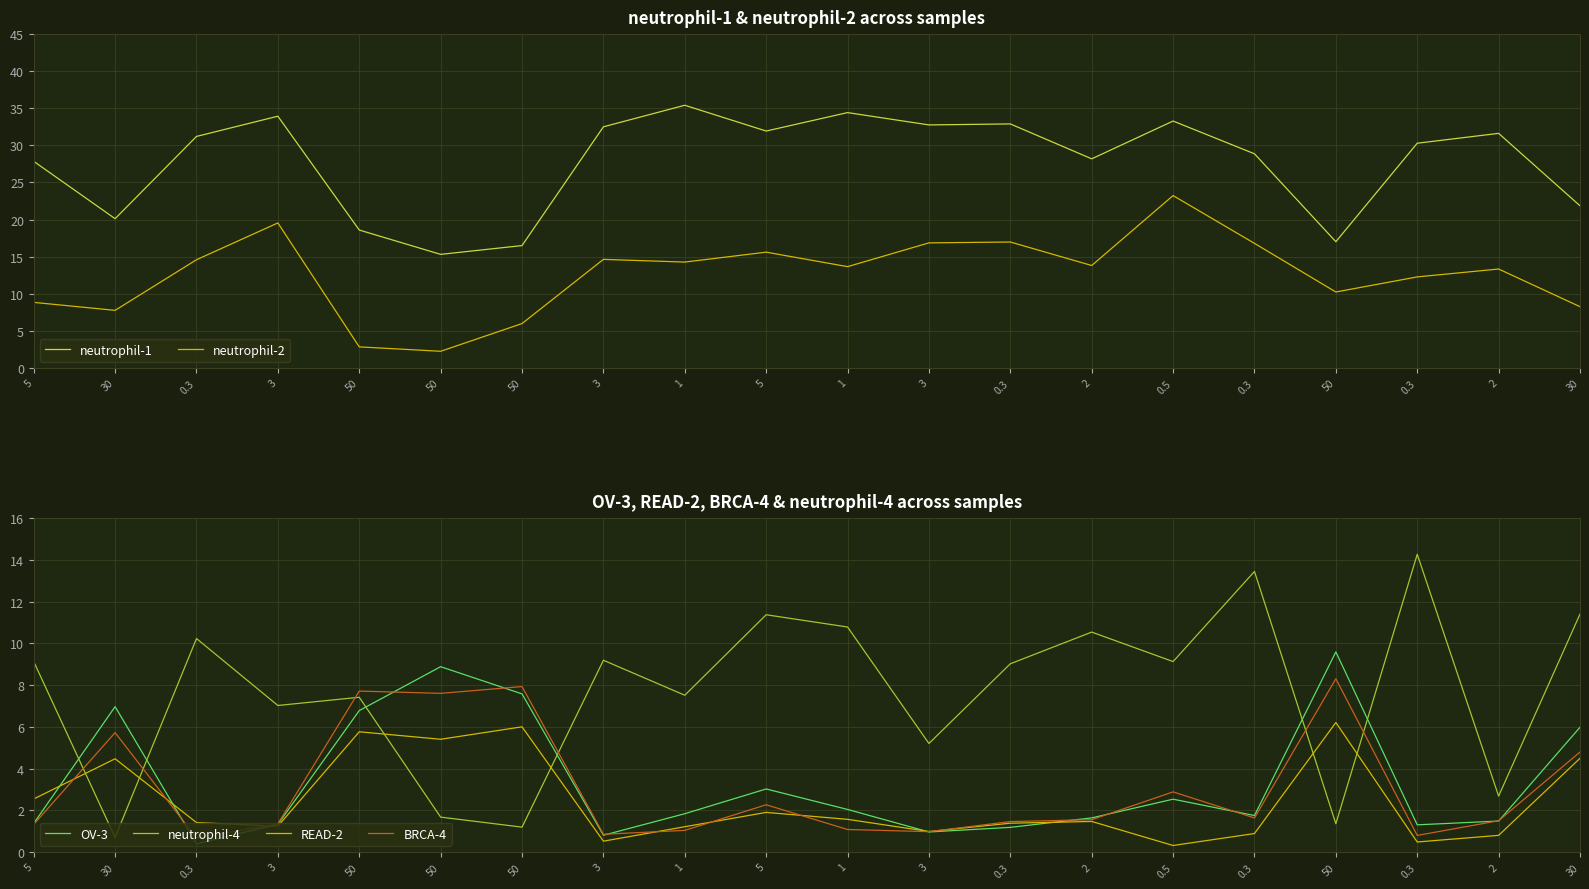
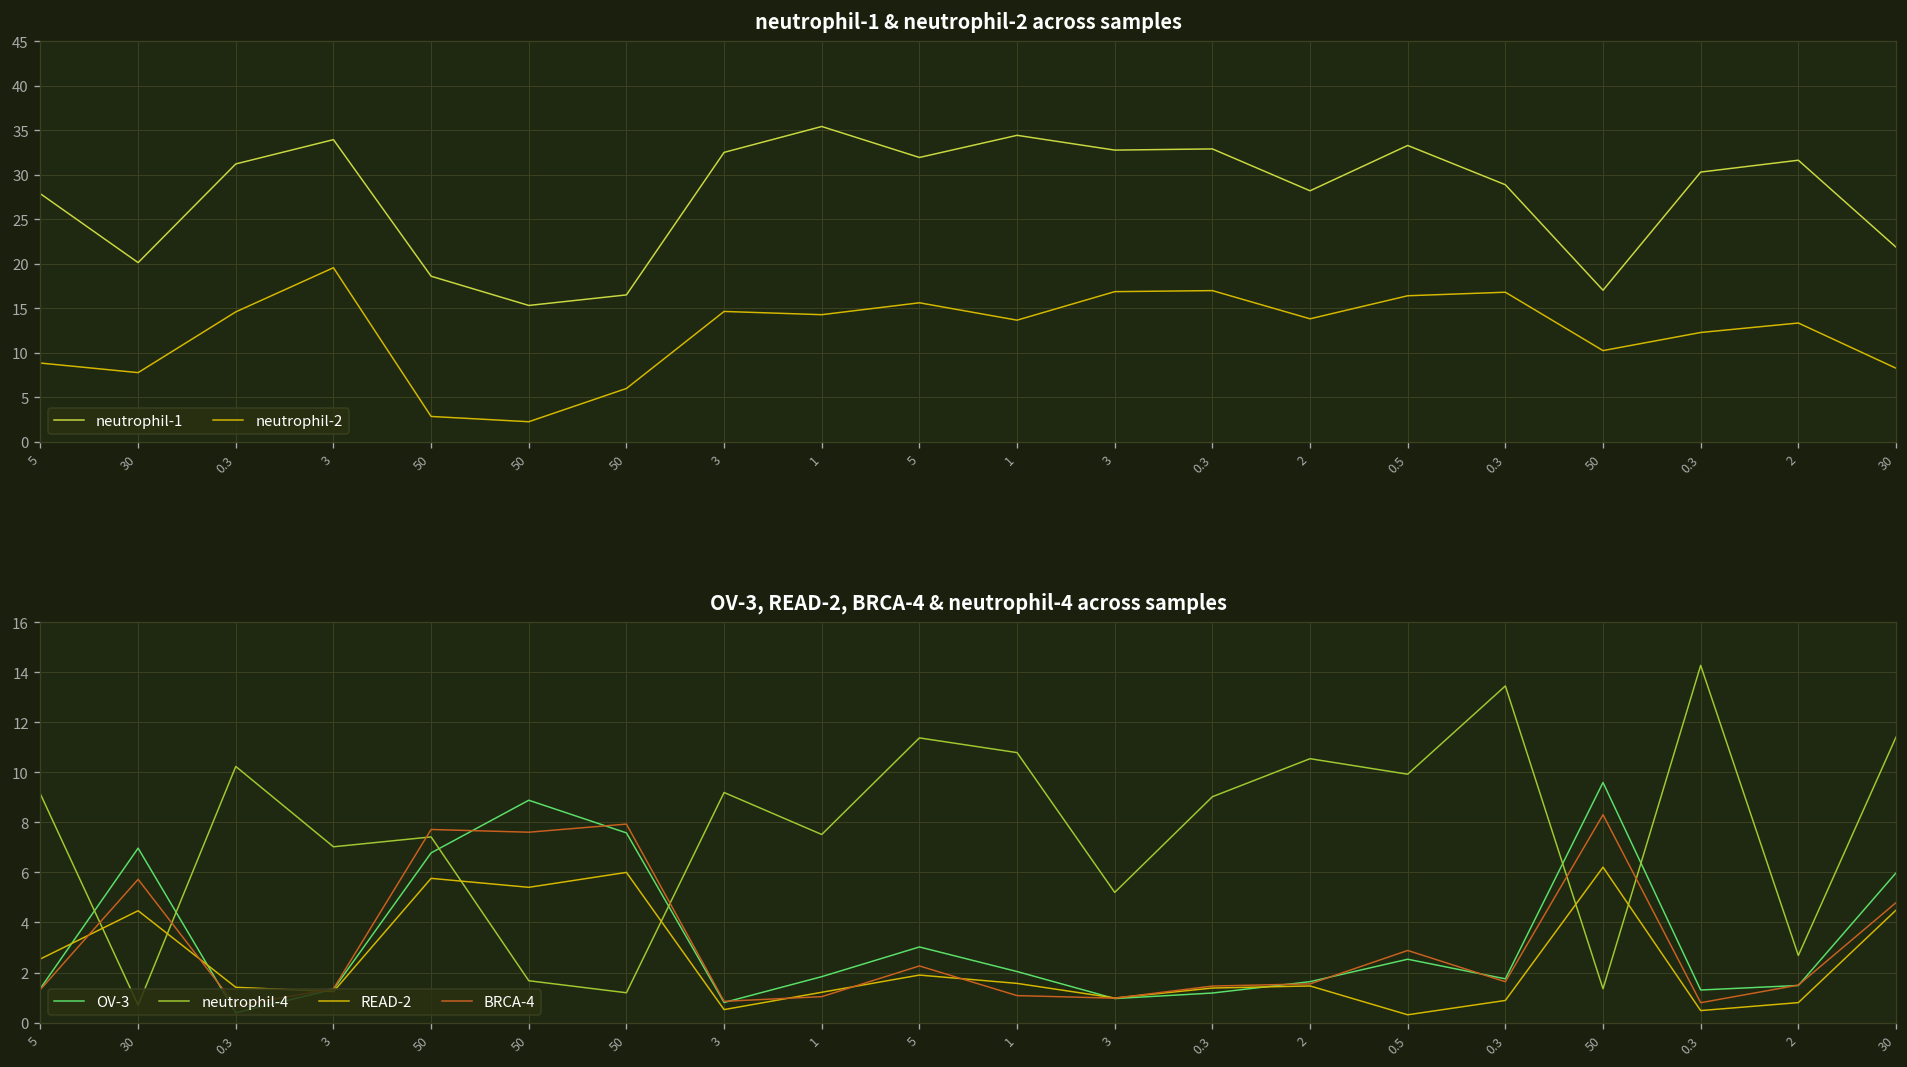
neutrophil-1 & neutrophil-2 across samples, neutrophil-2, 0.5: 23 -> 16
OV-3, READ-2, BRCA-4 & neutrophil-4 across samples, neutrophil-4, 0.5: 9.1 -> 9.9
